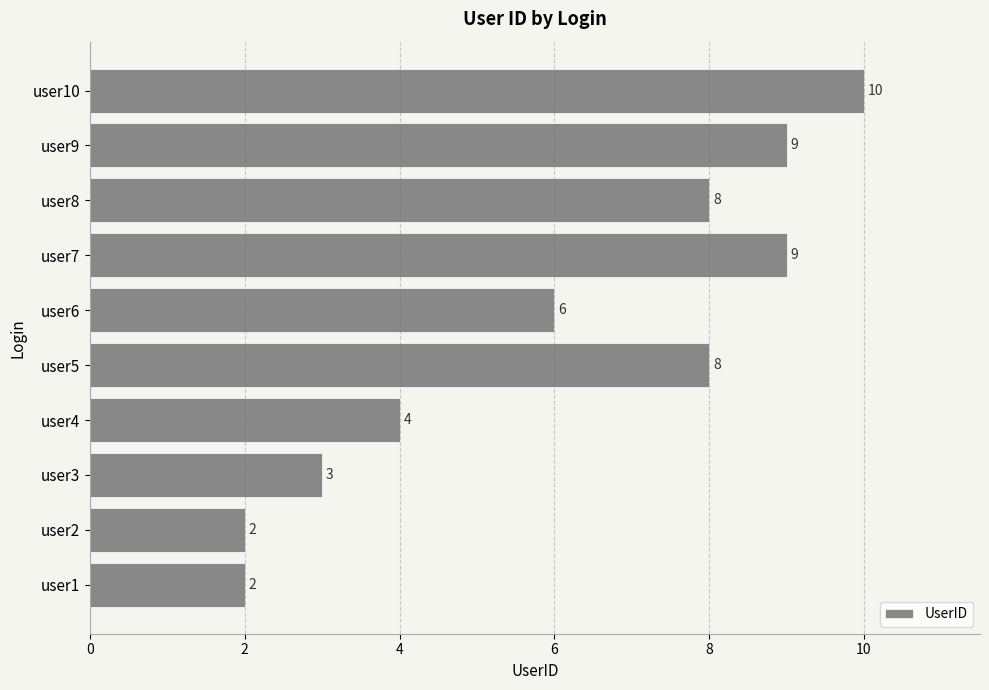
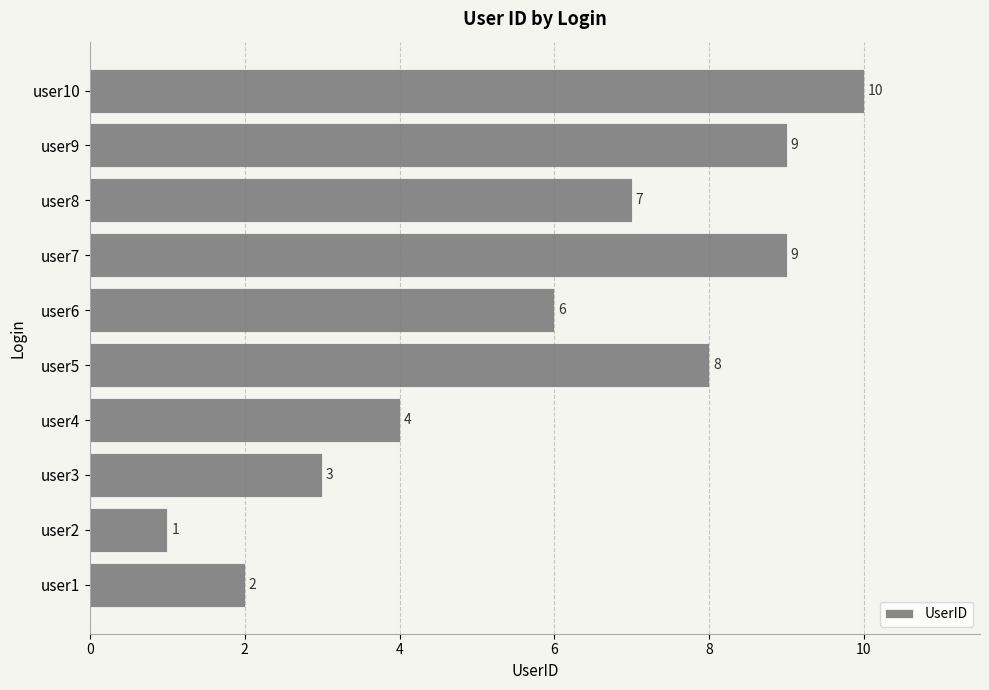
user8: 8 -> 7
user2: 2 -> 1
